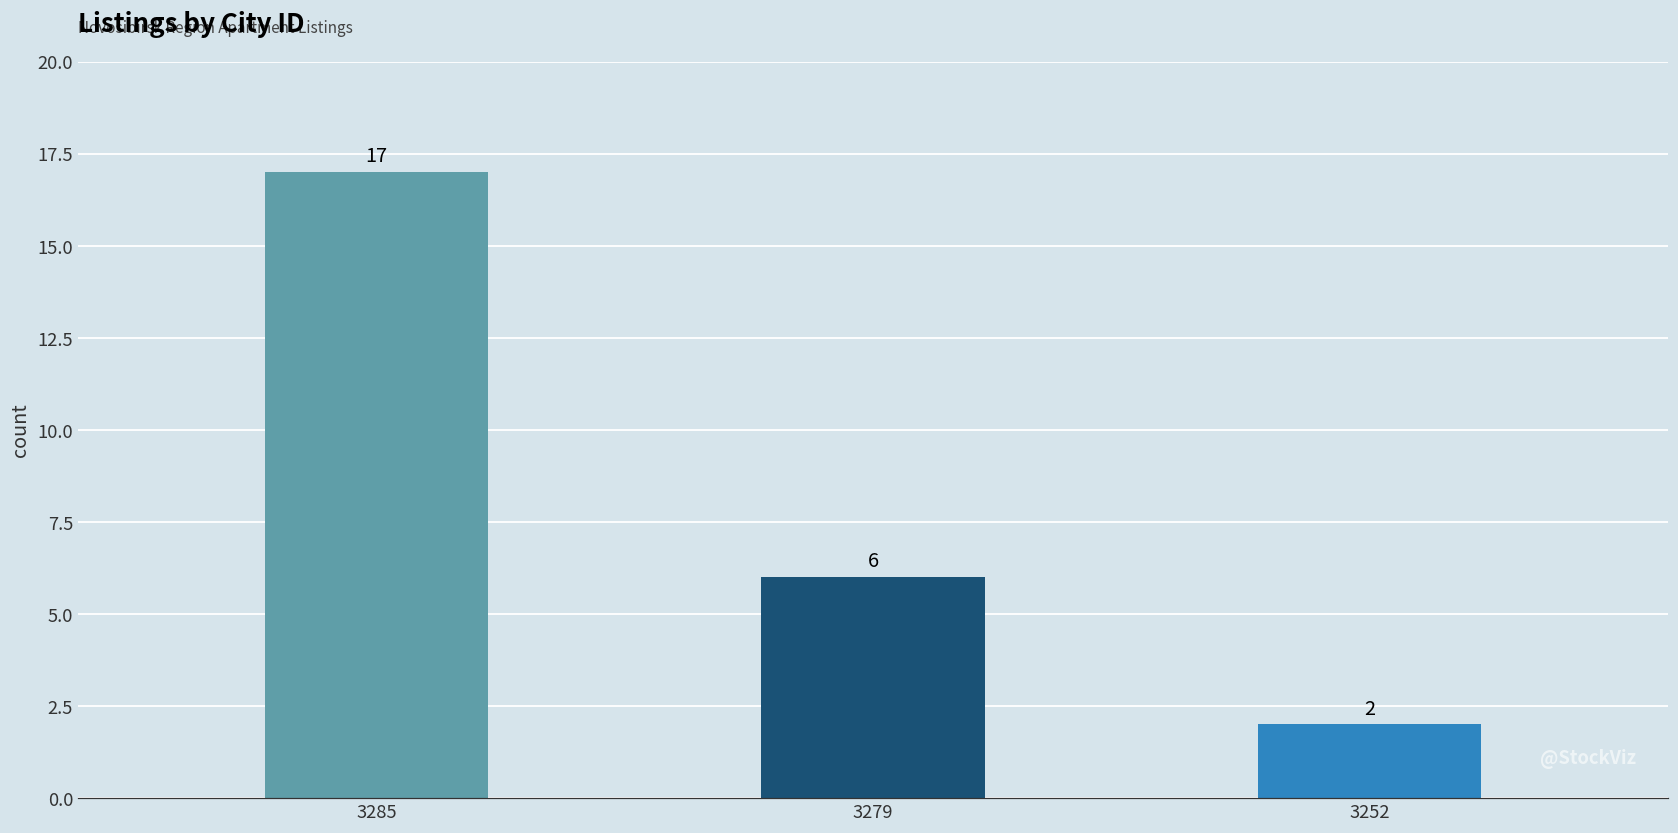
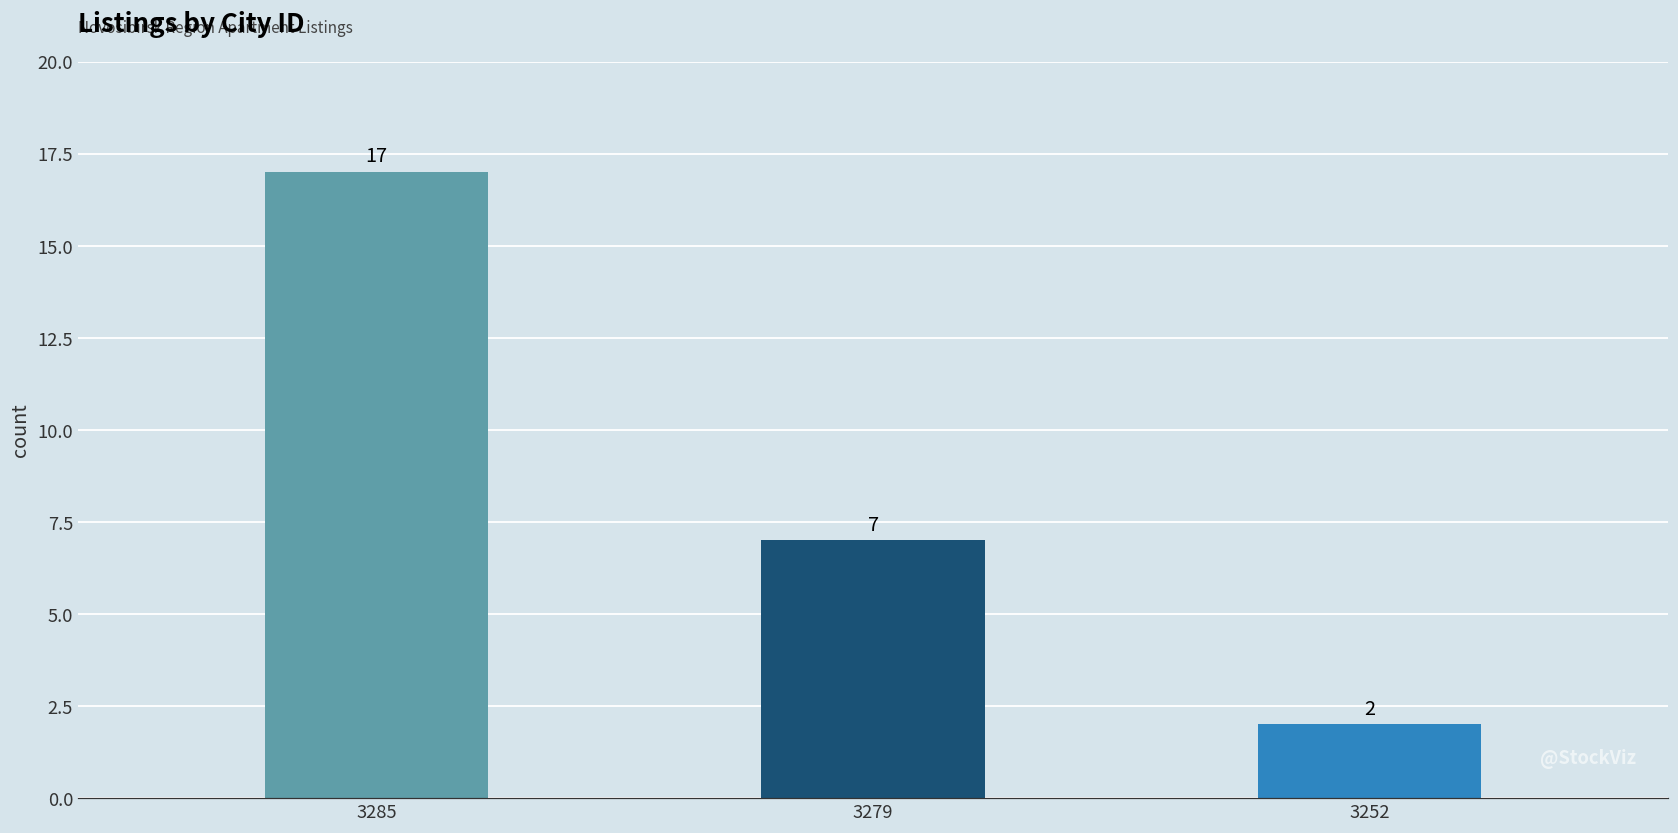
3279: 6 -> 7
